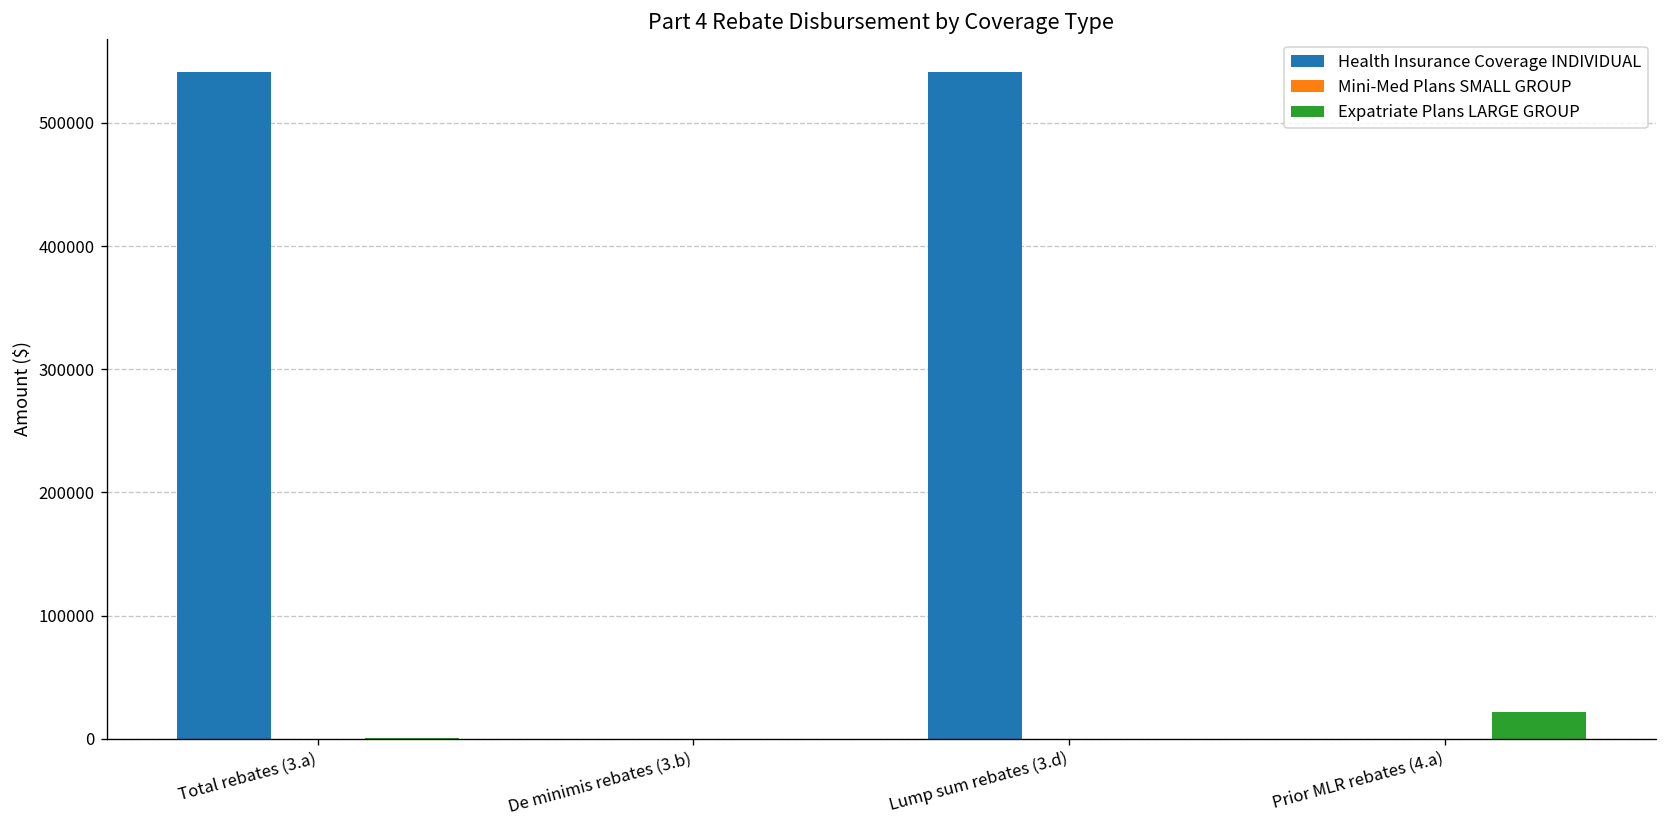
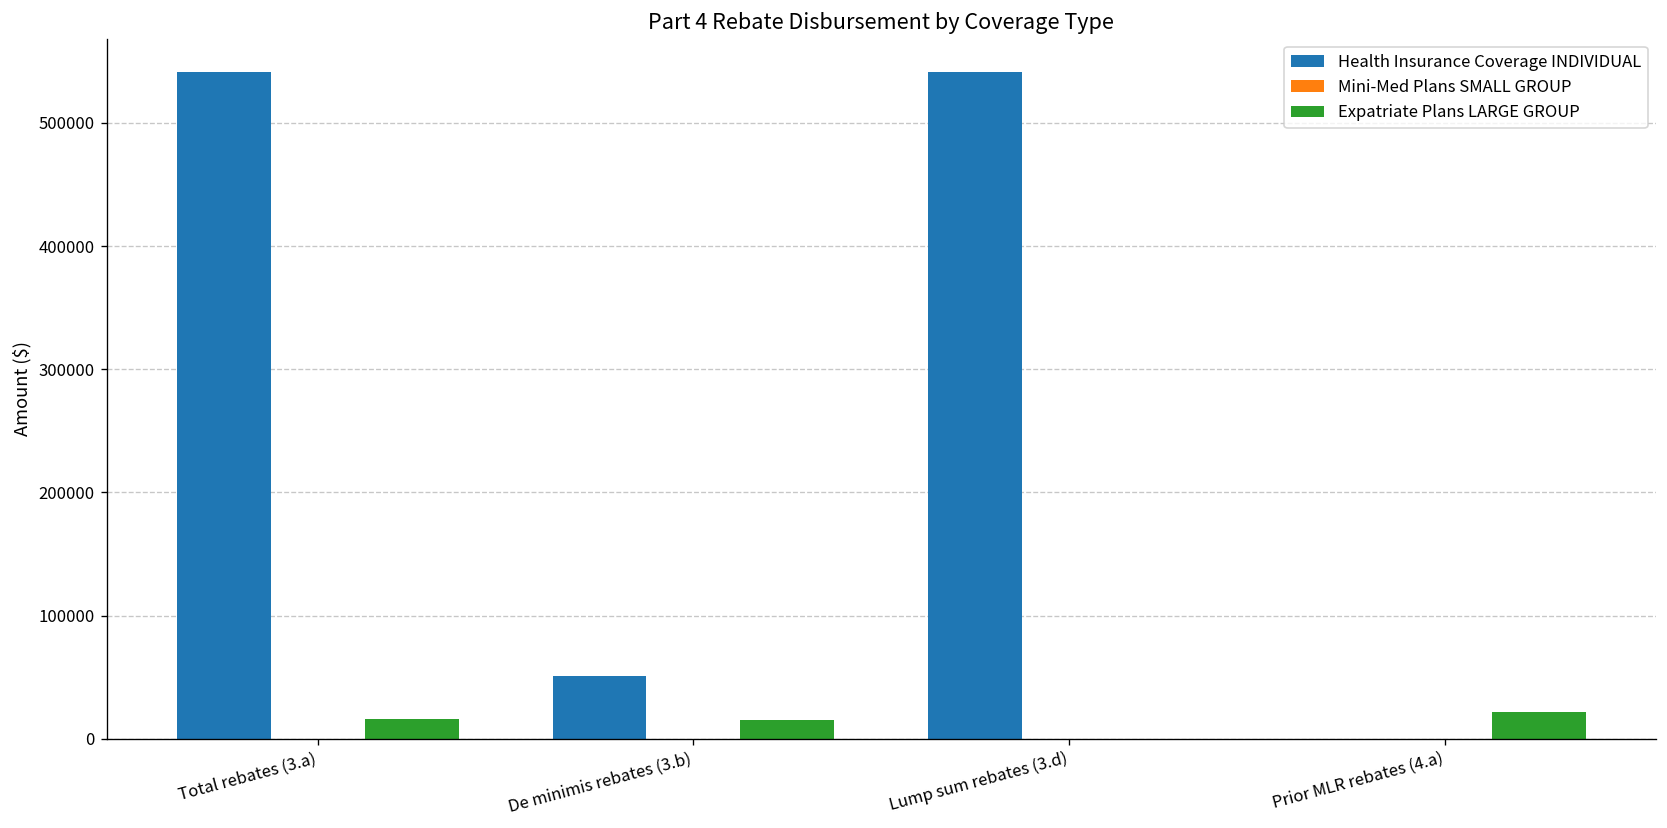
Expatriate Plans LARGE GROUP, Total rebates (3.a): 1000 -> 16000
Health Insurance Coverage INDIVIDUAL, De minimis rebates (3.b): 0 -> 51000
Expatriate Plans LARGE GROUP, De minimis rebates (3.b): 0 -> 15000
